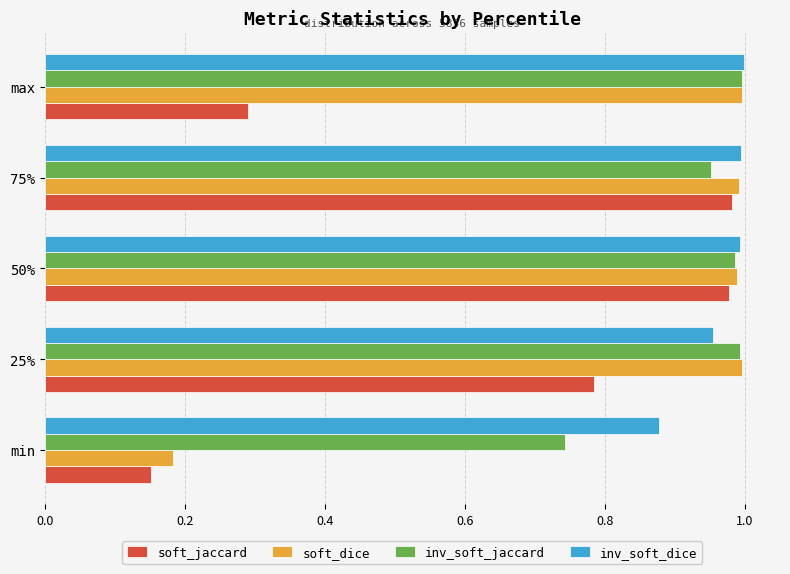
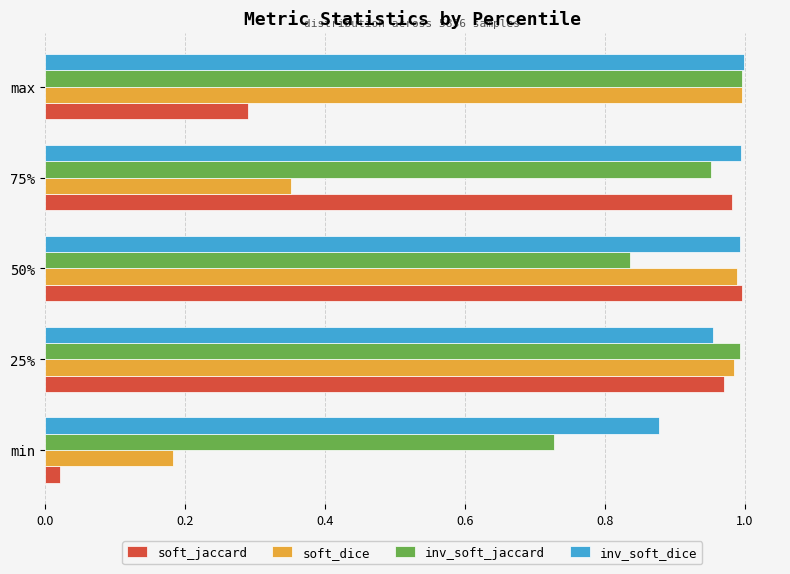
soft_dice, 75%: 0.99 -> 0.35
inv_soft_jaccard, 50%: 0.99 -> 0.84
soft_jaccard, 50%: 0.98 -> 1.00
soft_dice, 25%: 1.00 -> 0.98
soft_jaccard, 25%: 0.78 -> 0.97
inv_soft_jaccard, min: 0.74 -> 0.73
soft_jaccard, min: 0.15 -> 0.02
